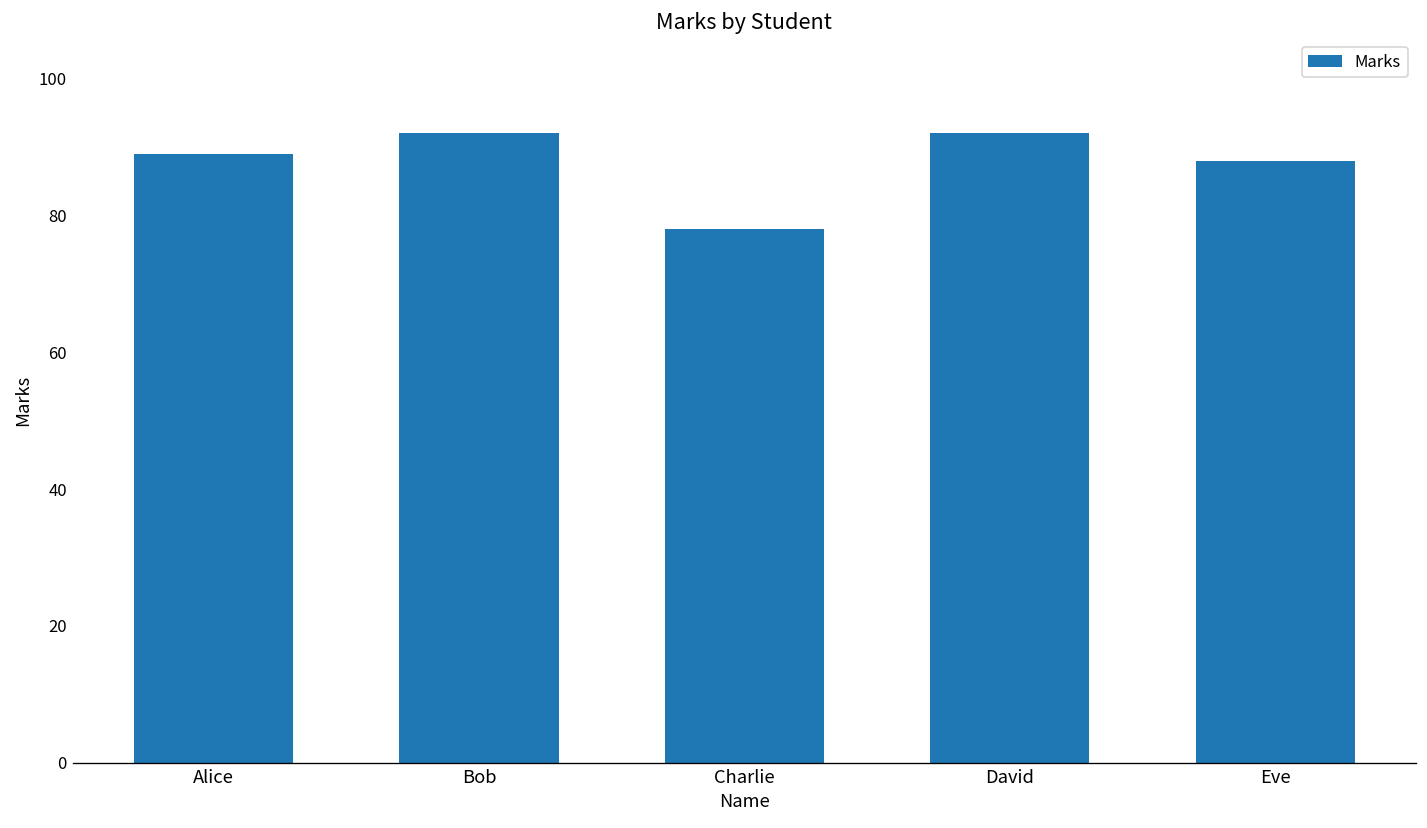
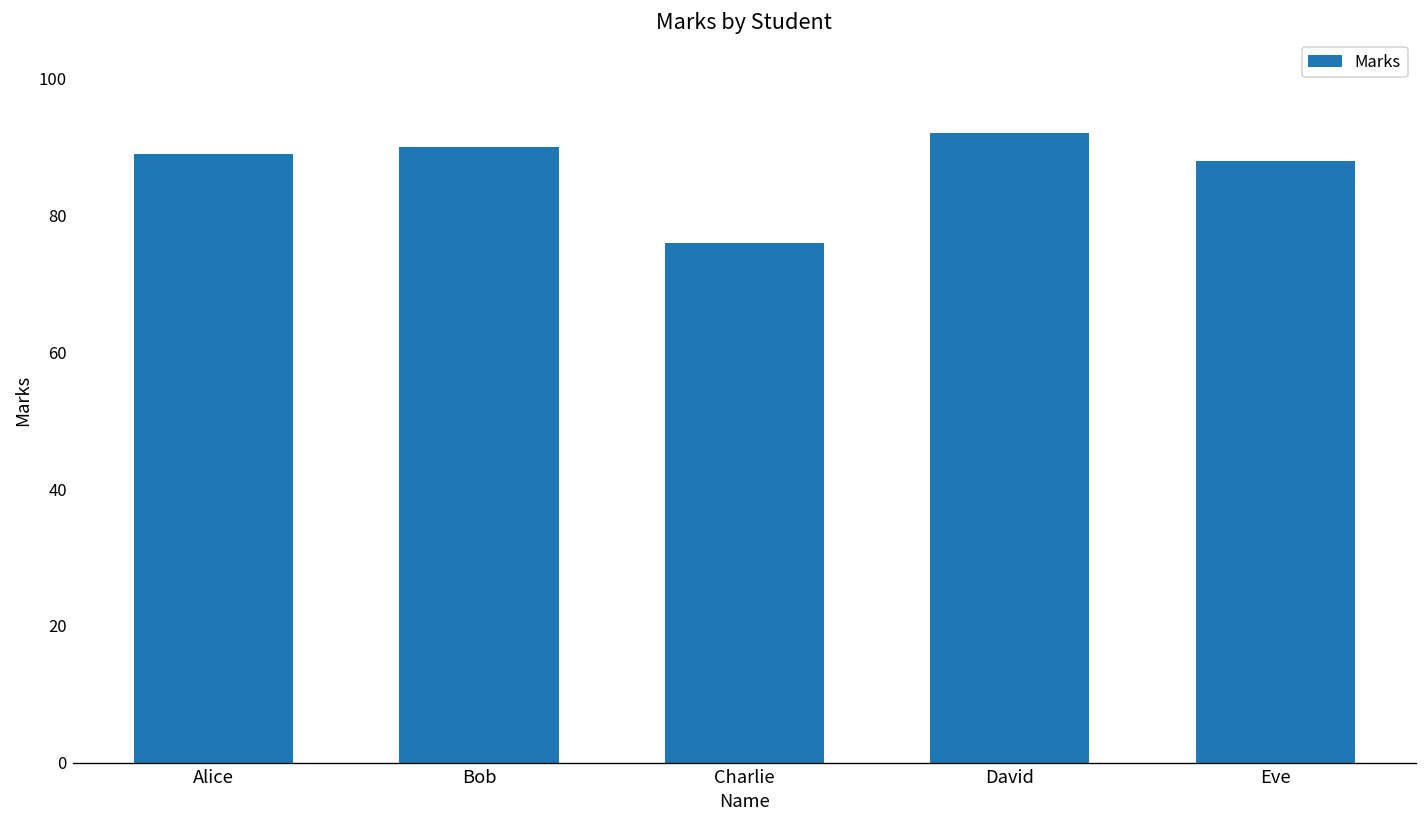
Bob: 92 -> 90
Charlie: 78 -> 76
